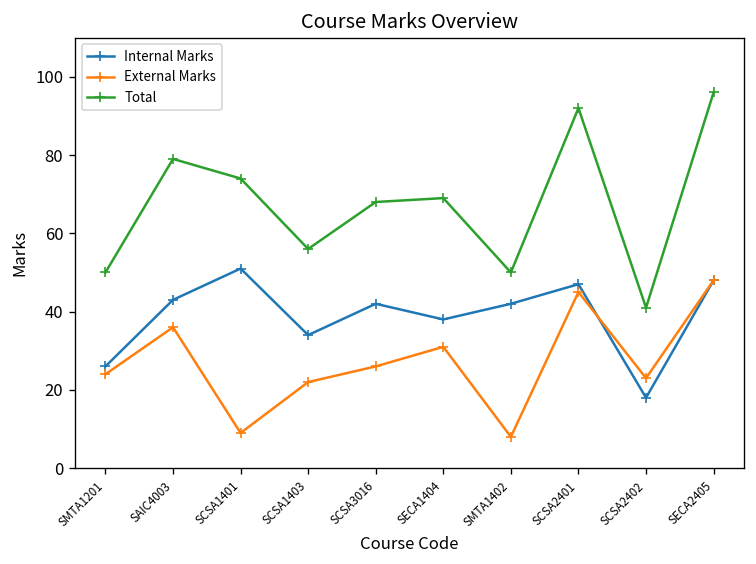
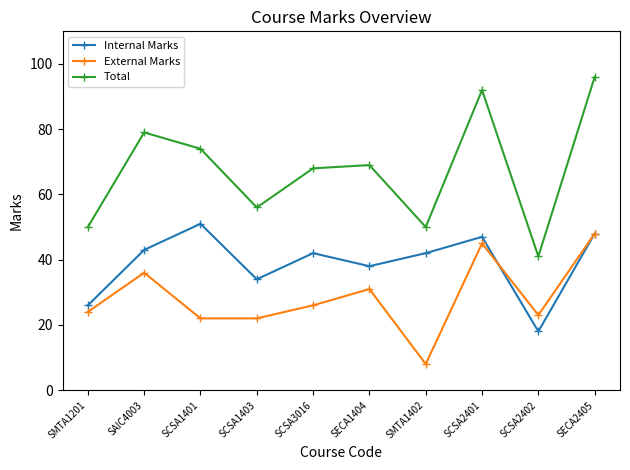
External Marks, SCSA1401: 9 -> 22
